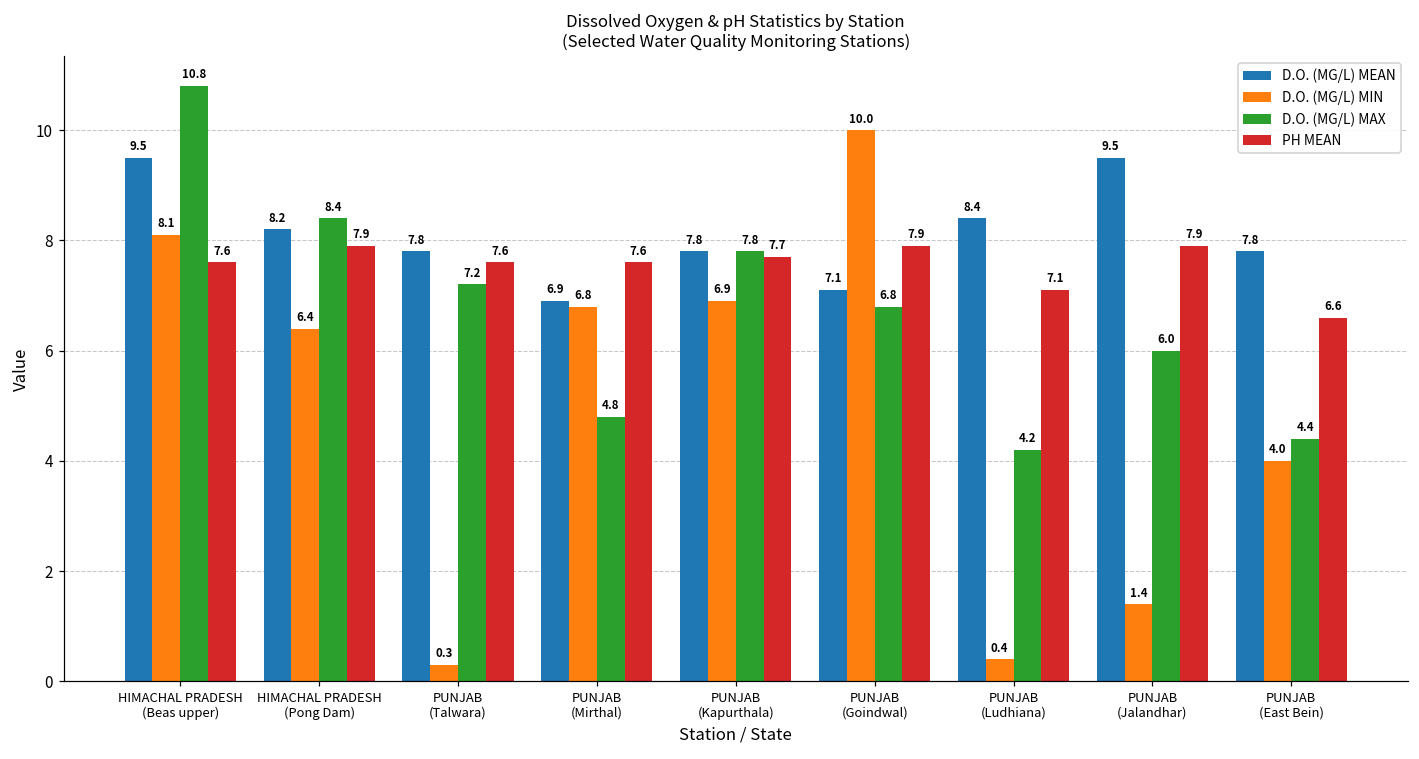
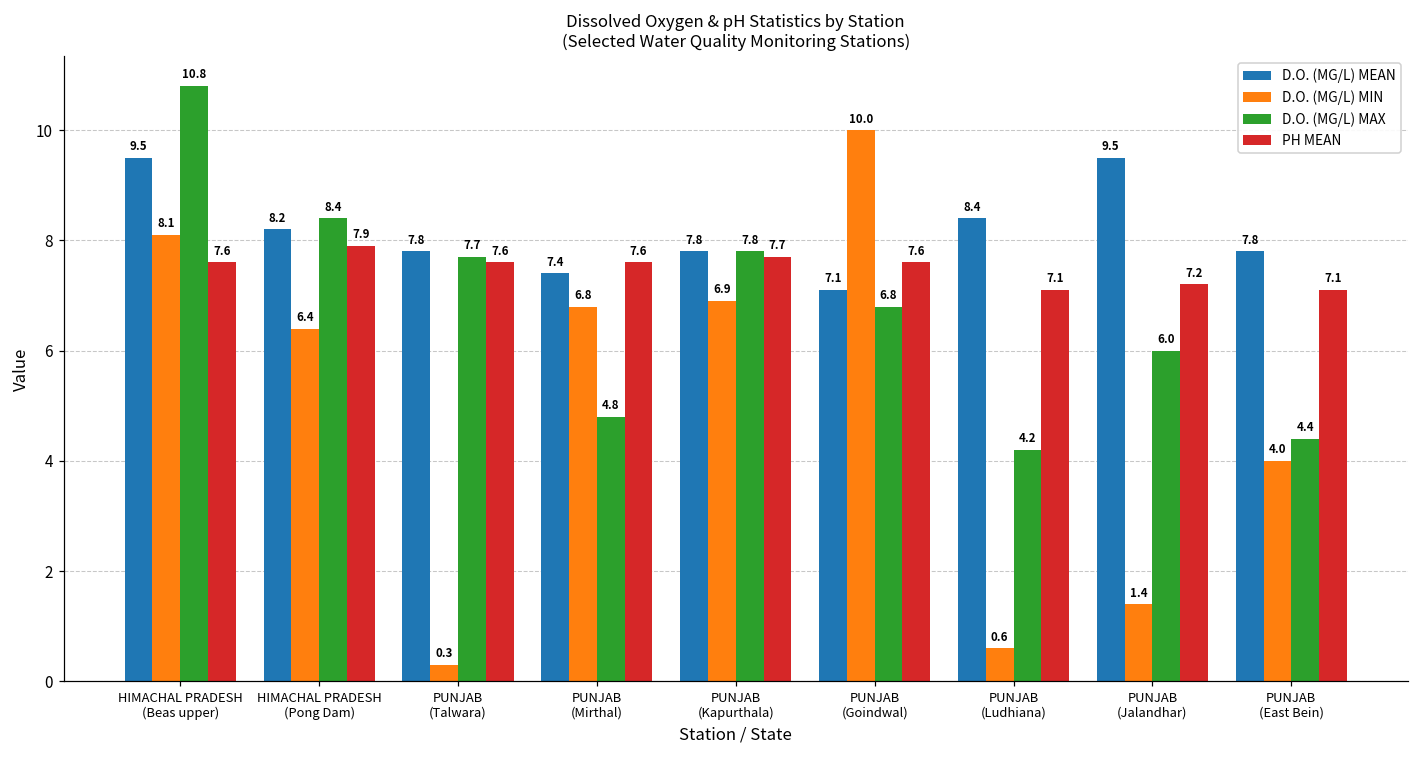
D.O. (MG/L) MAX, PUNJAB (Talwara): 7.2 -> 7.7
D.O. (MG/L) MEAN, PUNJAB (Mirthal): 6.9 -> 7.4
PH MEAN, PUNJAB (Goindwal): 7.9 -> 7.6
D.O. (MG/L) MIN, PUNJAB (Ludhiana): 0.4 -> 0.6
PH MEAN, PUNJAB (Jalandhar): 7.9 -> 7.2
PH MEAN, PUNJAB (East Bein): 6.6 -> 7.1
